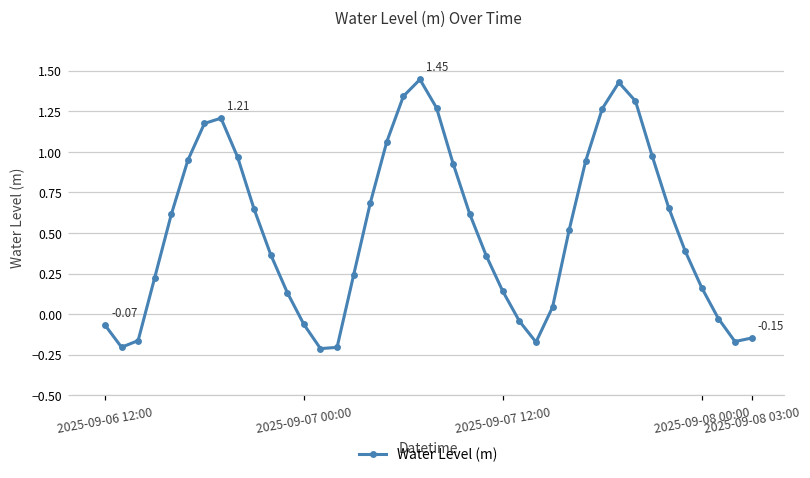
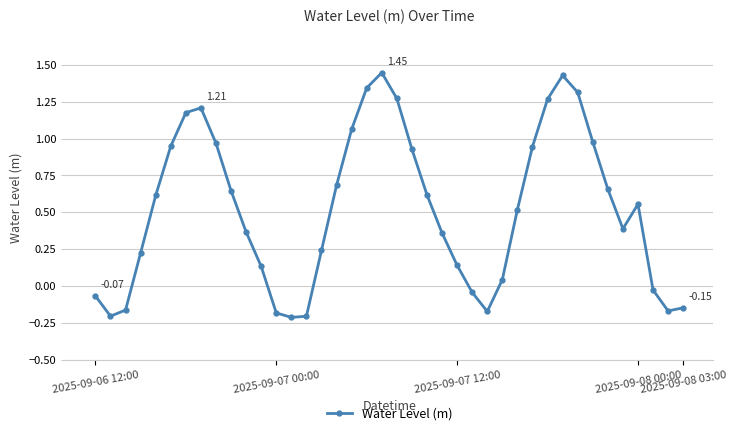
2025-09-07 00:00: -0.06 -> -0.18
2025-09-08 00:00: 0.16 -> 0.56
